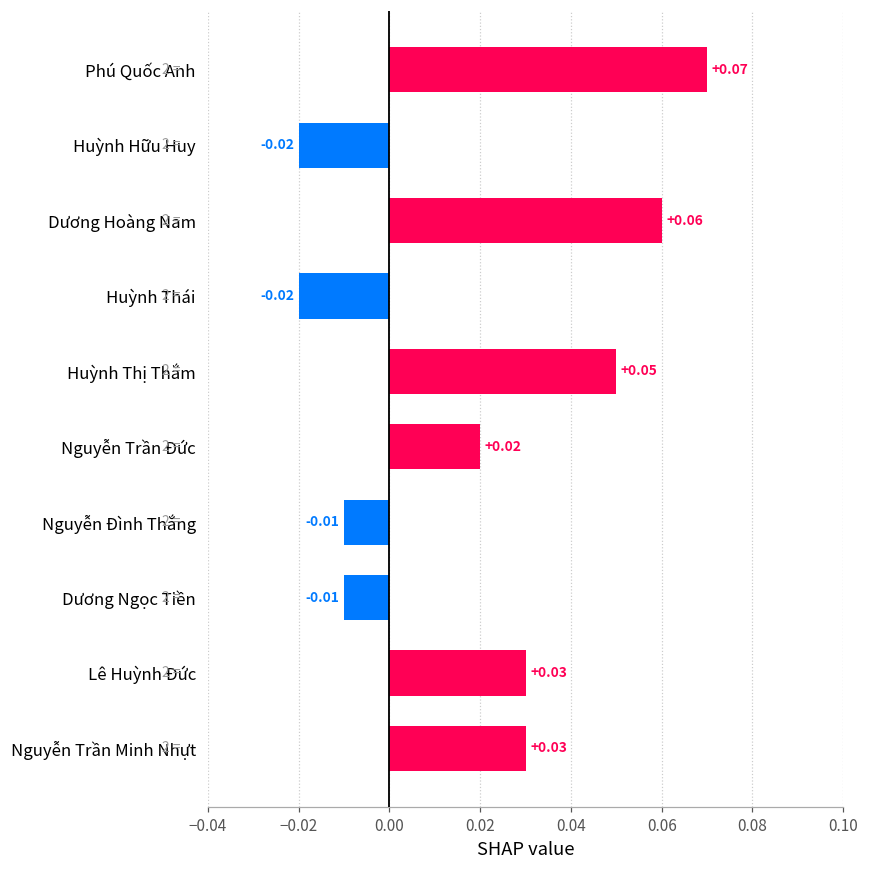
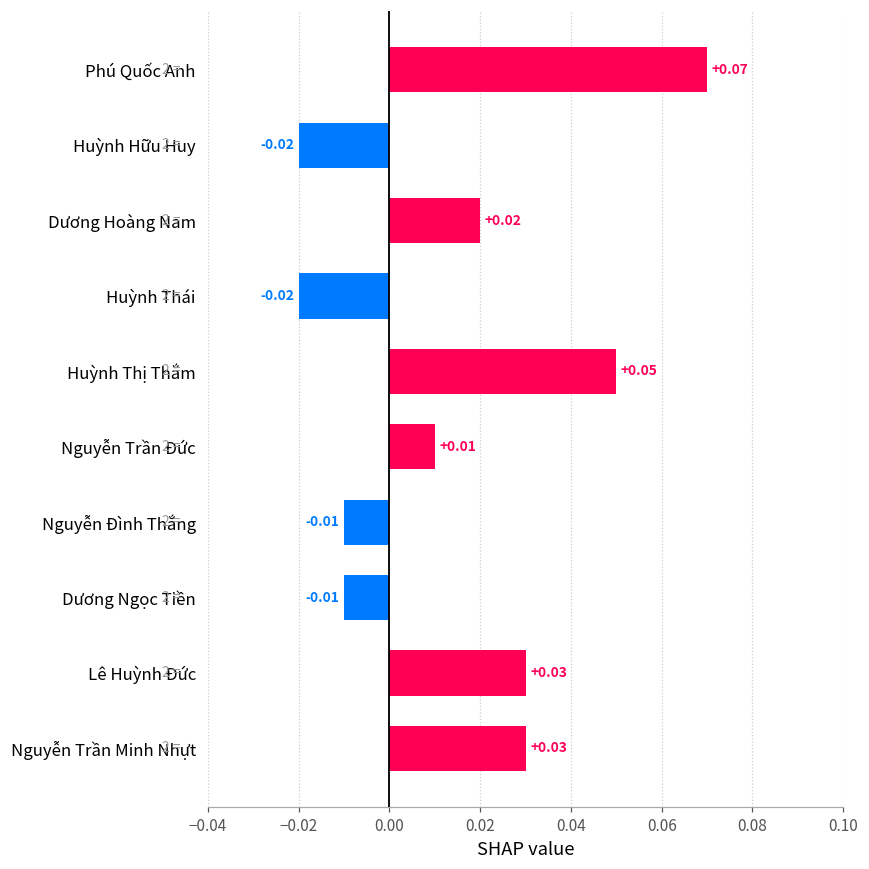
Dương Hoàng Nam: +0.06 -> +0.02
Nguyễn Trần Đức: +0.02 -> +0.01
